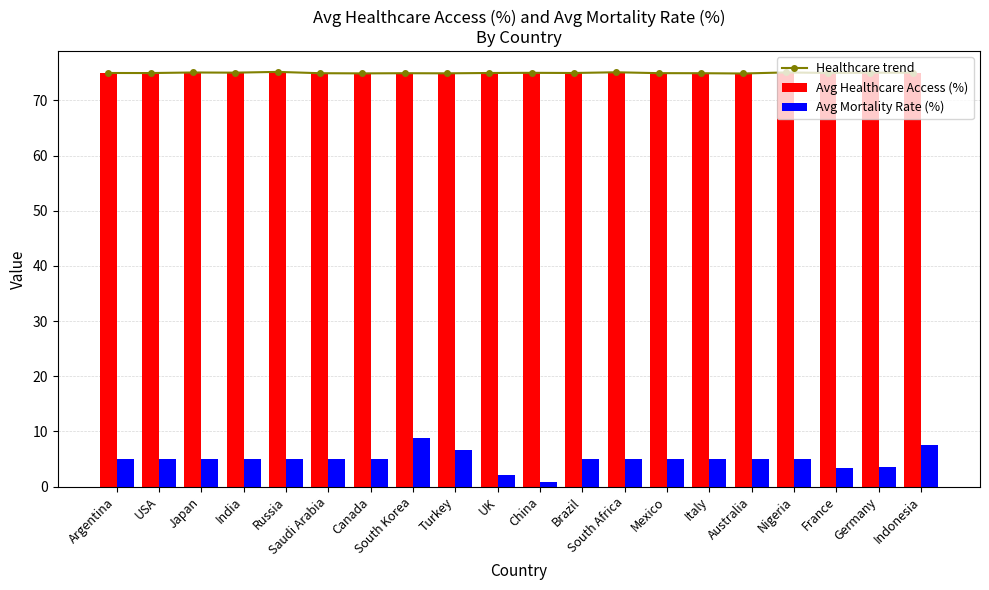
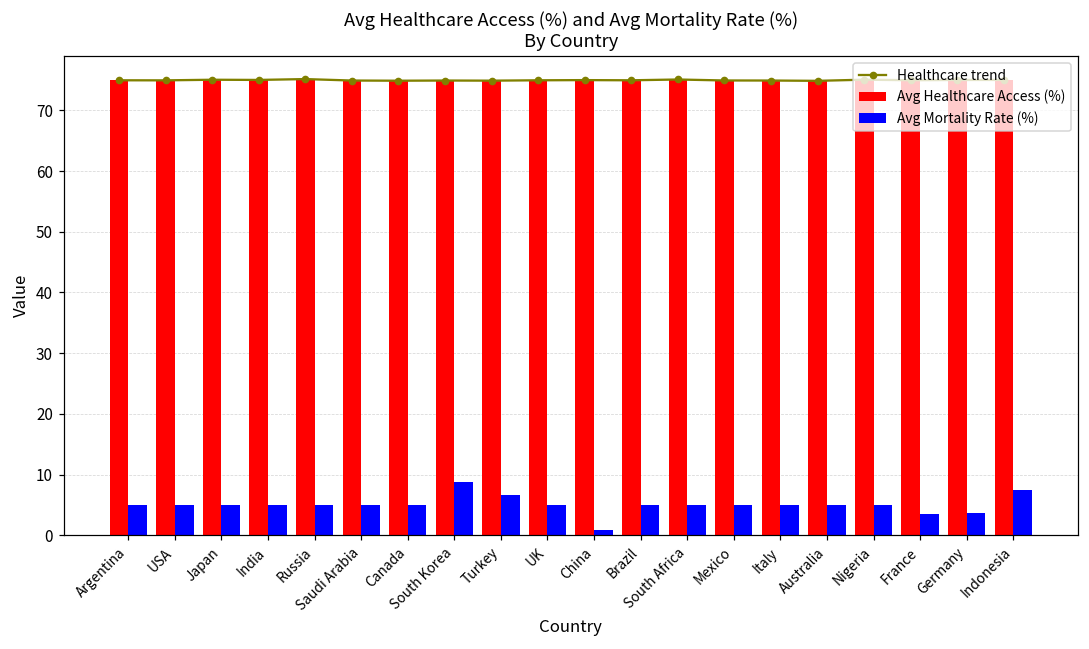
Avg Mortality Rate (%), UK: 2 -> 5
